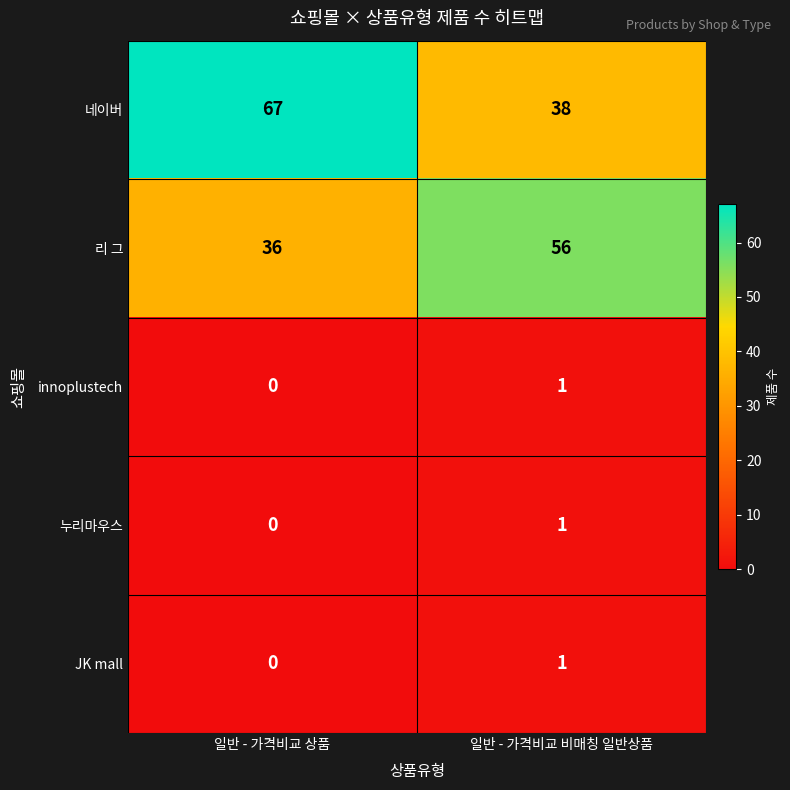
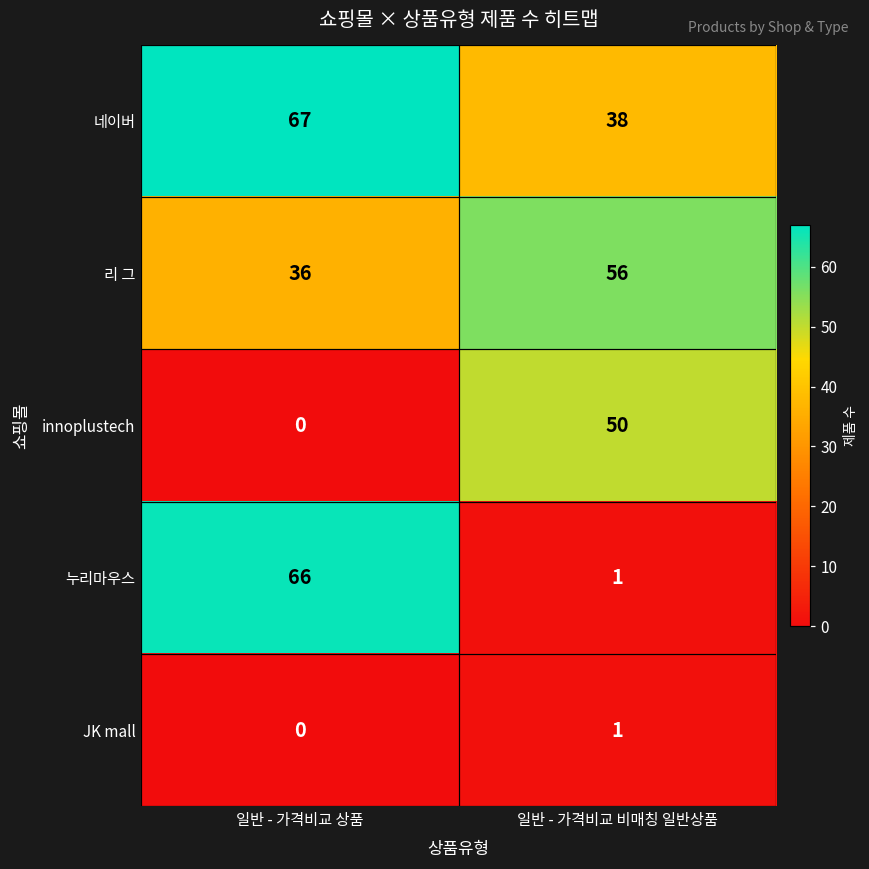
innoplustech, 일반 - 가격비교 비매칭 일반상품: 1 -> 50
누리마우스, 일반 - 가격비교 상품: 0 -> 66
